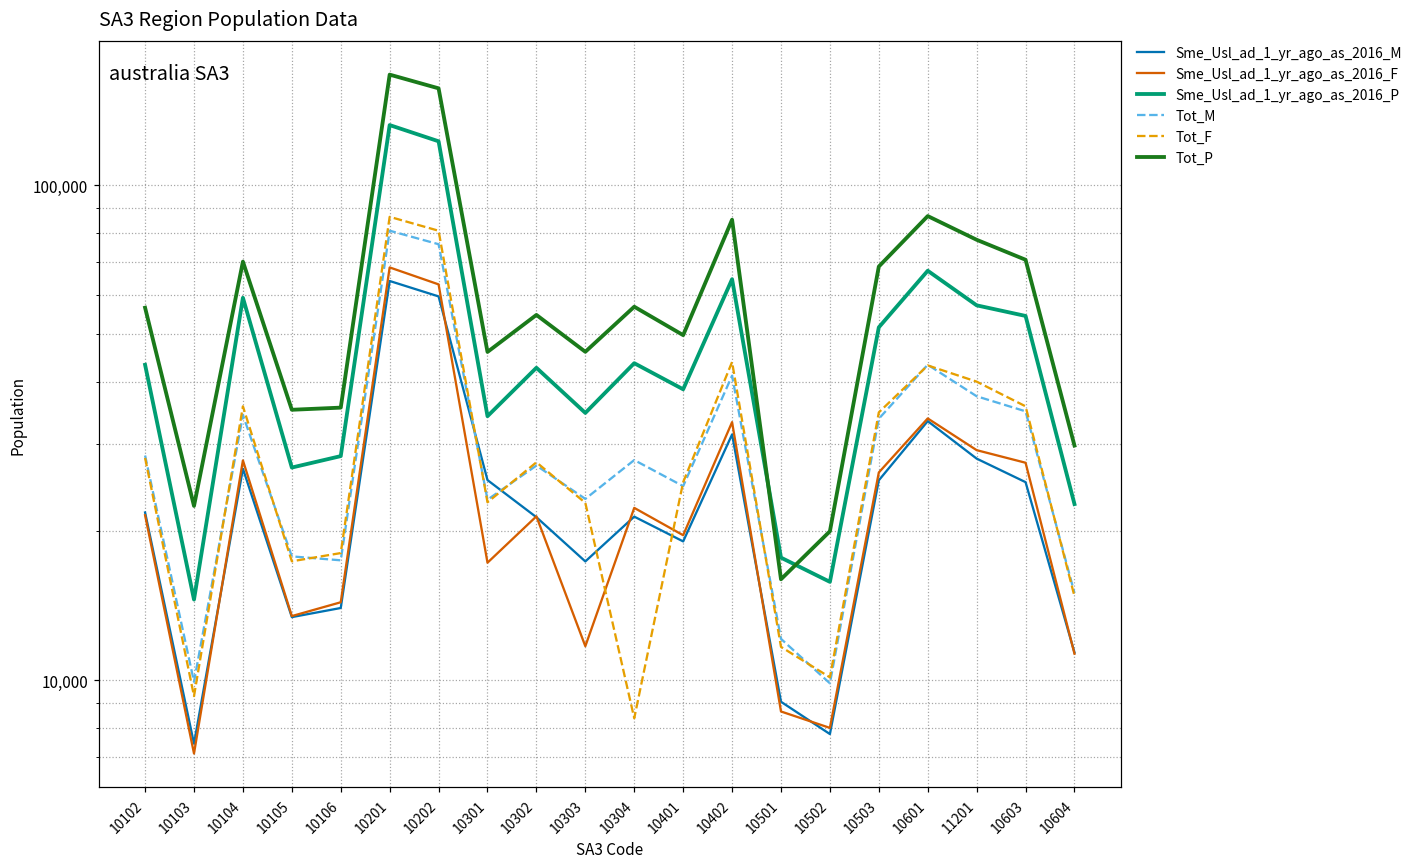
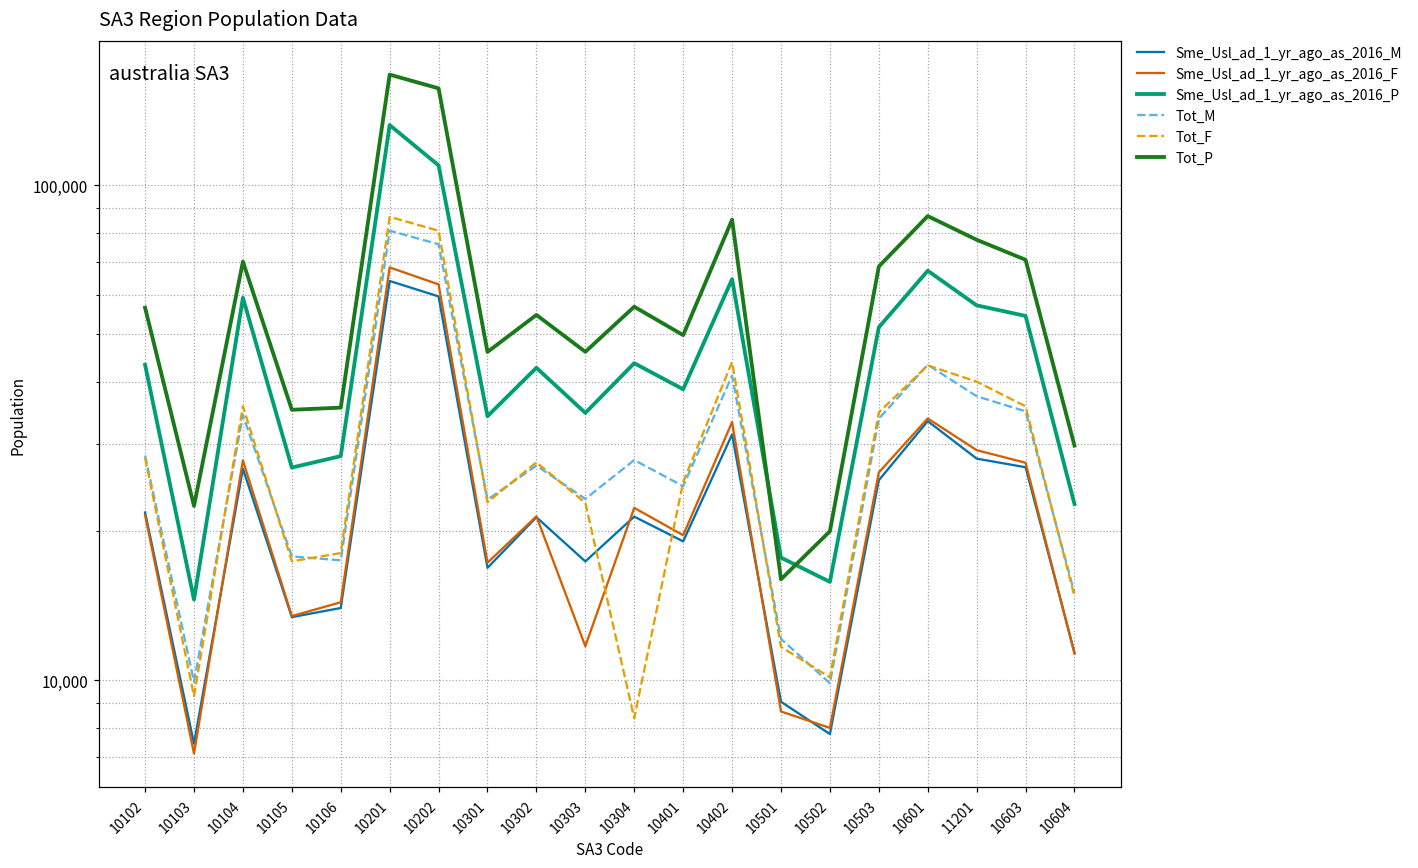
Sme_Usl_ad_1_yr_ago_as_2016_P, 10202: 123,000 -> 110,000
Sme_Usl_ad_1_yr_ago_as_2016_M, 10301: 25,000 -> 16,900
Sme_Usl_ad_1_yr_ago_as_2016_M, 10603: 25,000 -> 27,000
